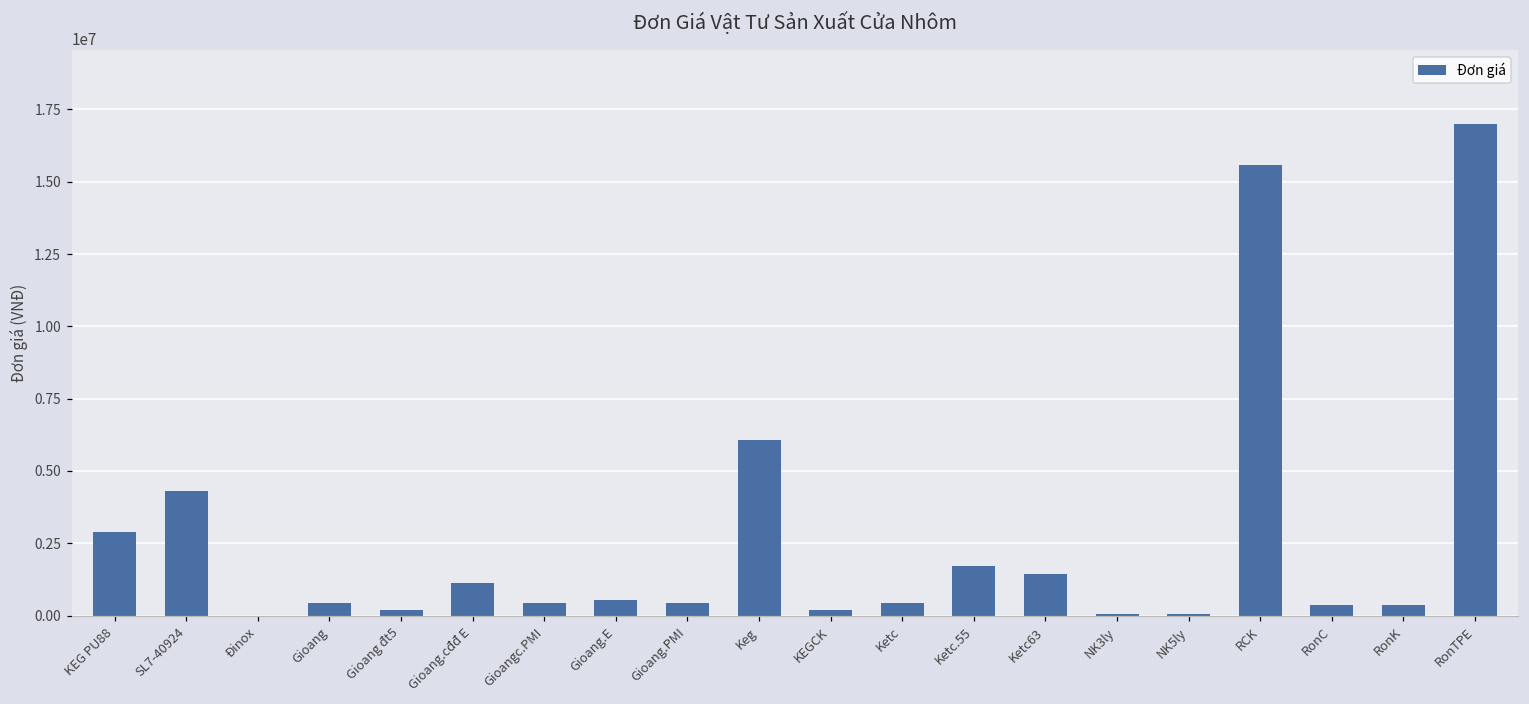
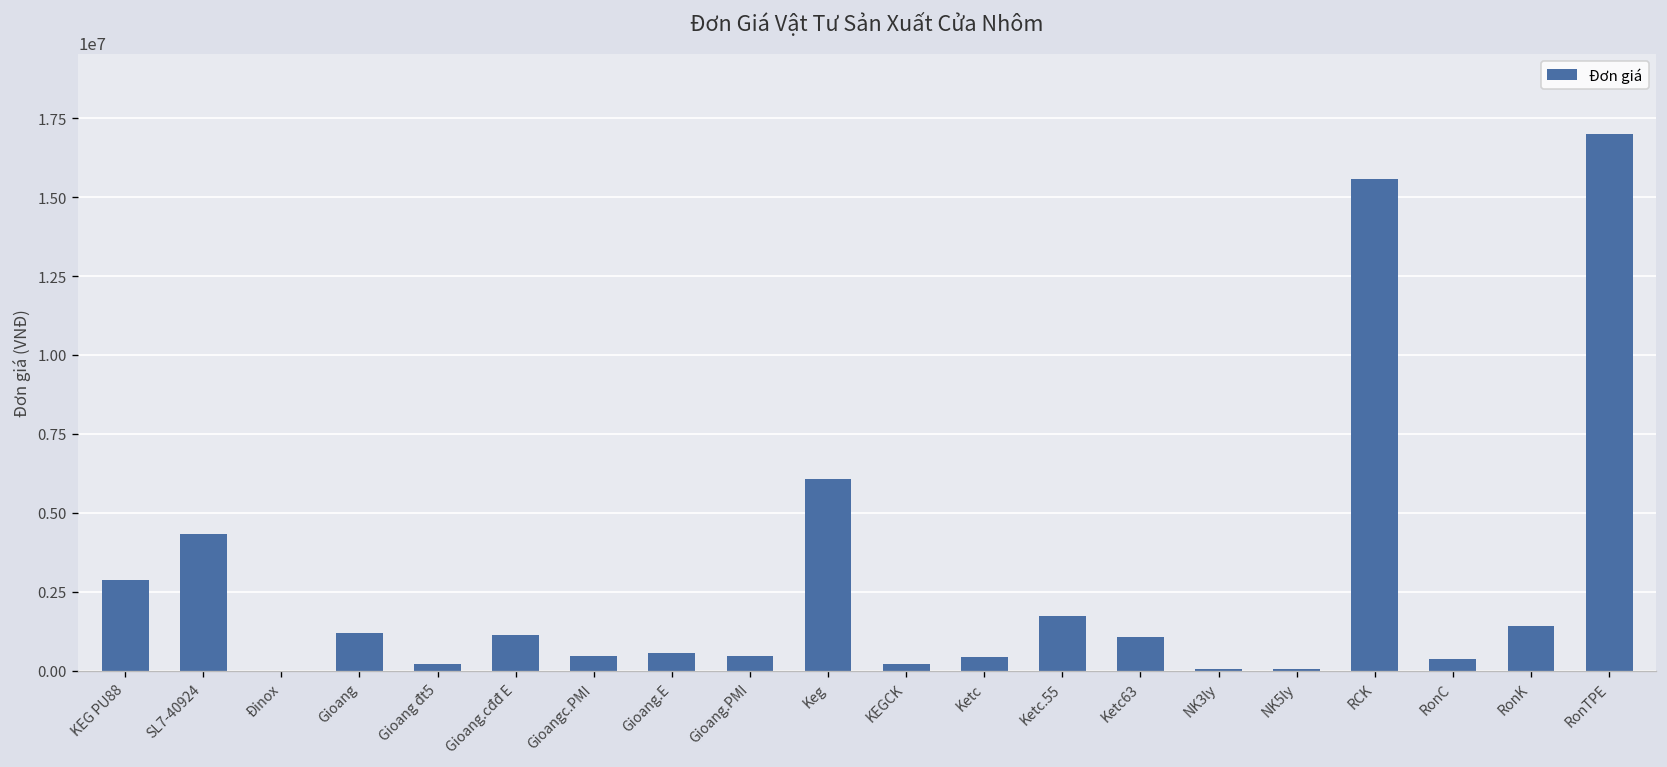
Gioang: 500000 -> 1200000
Ketc63: 1400000 -> 1100000
RonK: 400000 -> 1400000
